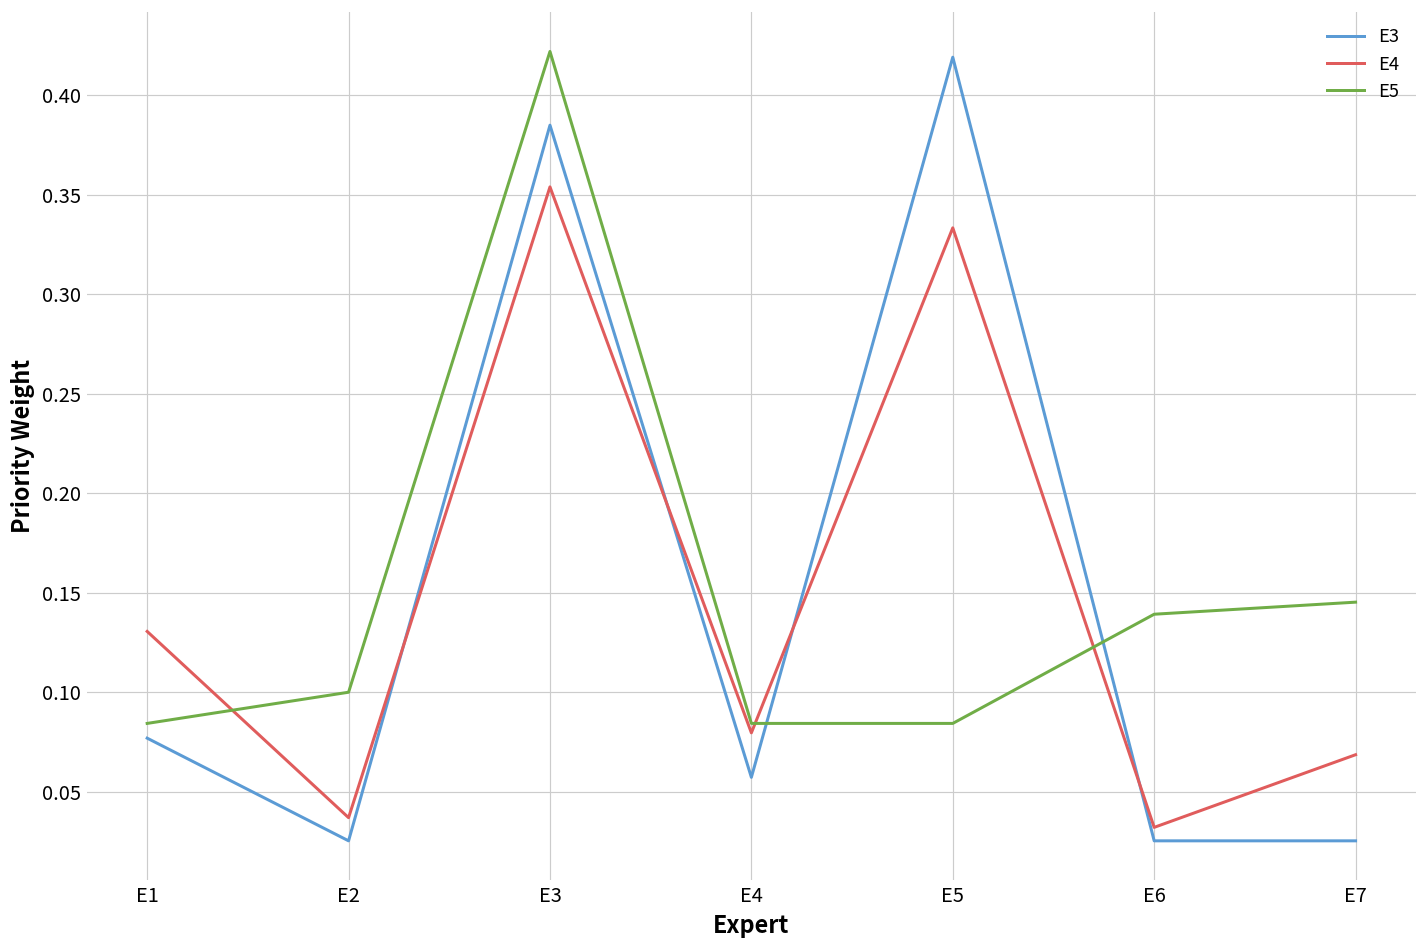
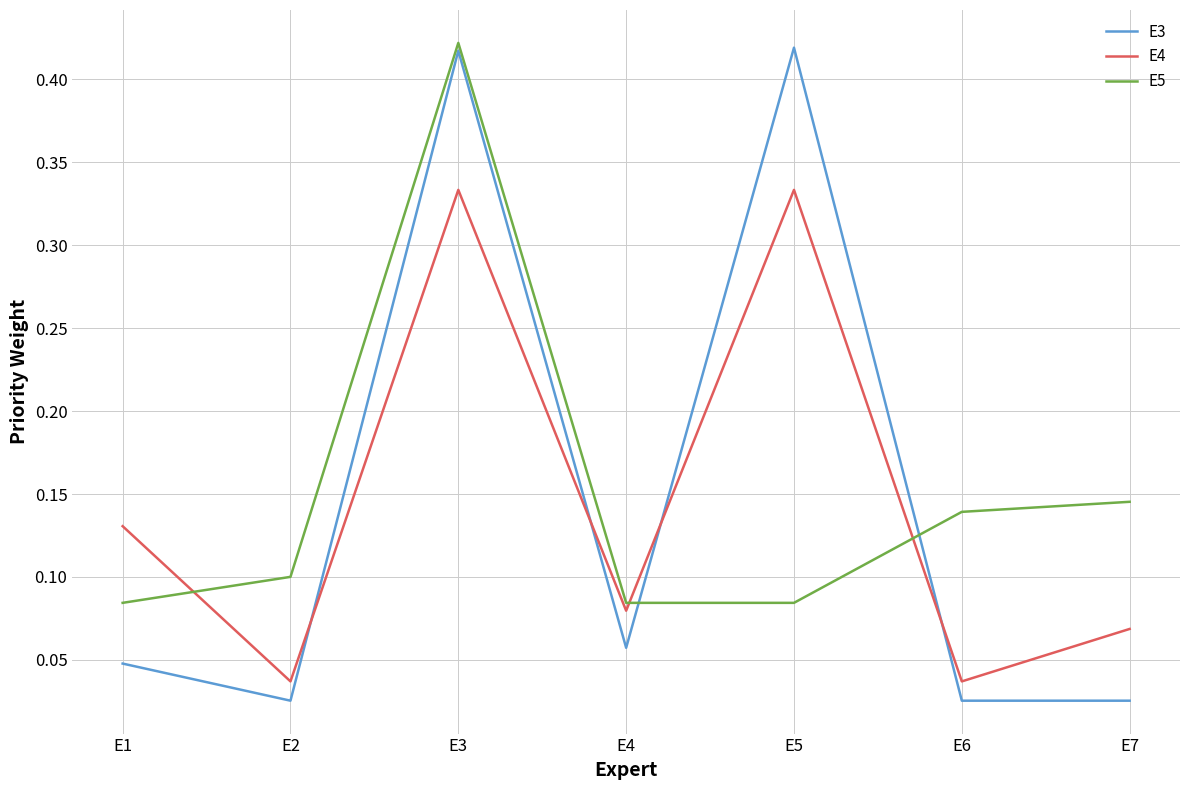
E3, E1: 0.077 -> 0.048
E3, E3: 0.385 -> 0.417
E4, E3: 0.354 -> 0.333
E4, E6: 0.032 -> 0.037
